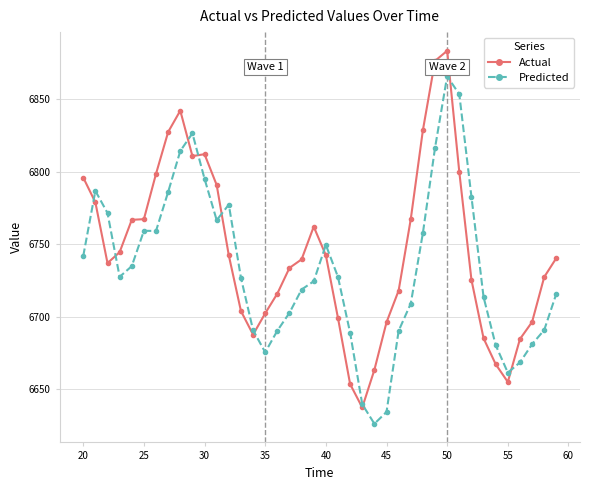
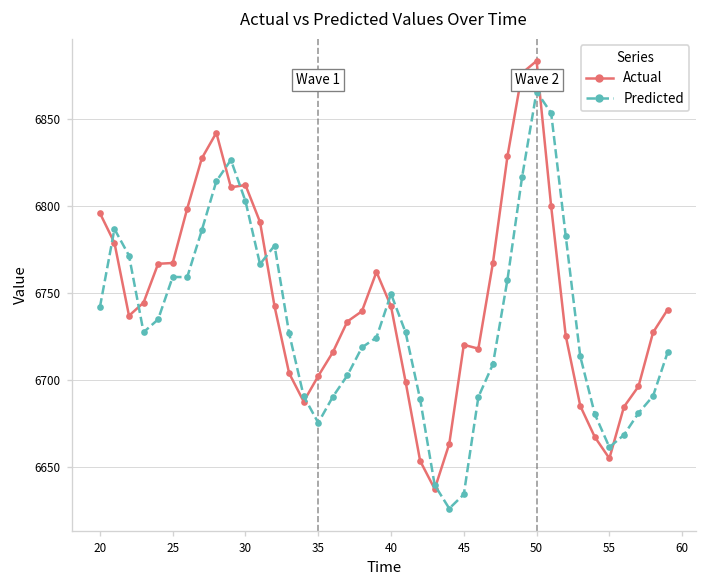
Predicted, 30: 6795 -> 6803
Actual, 45: 6696 -> 6720
